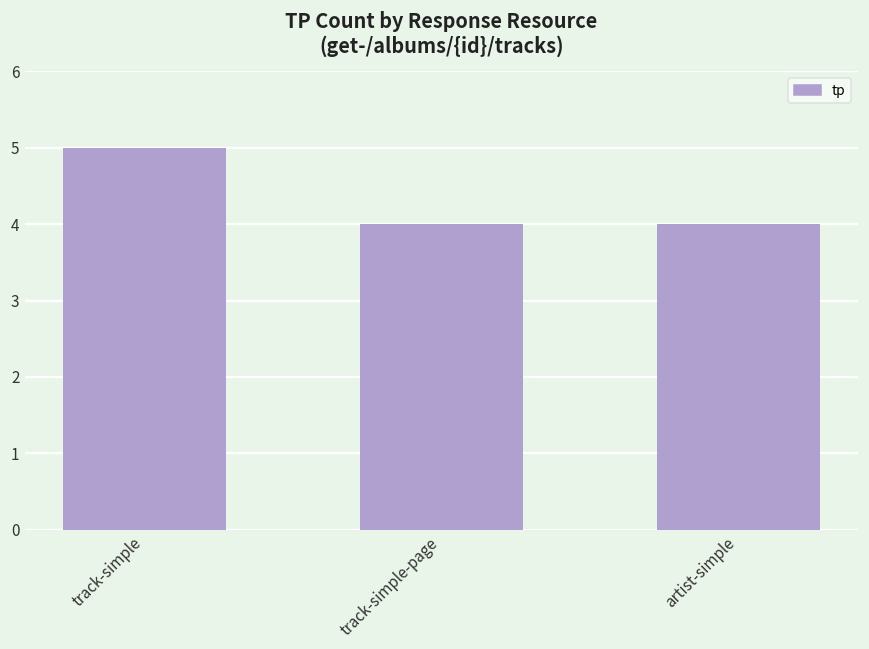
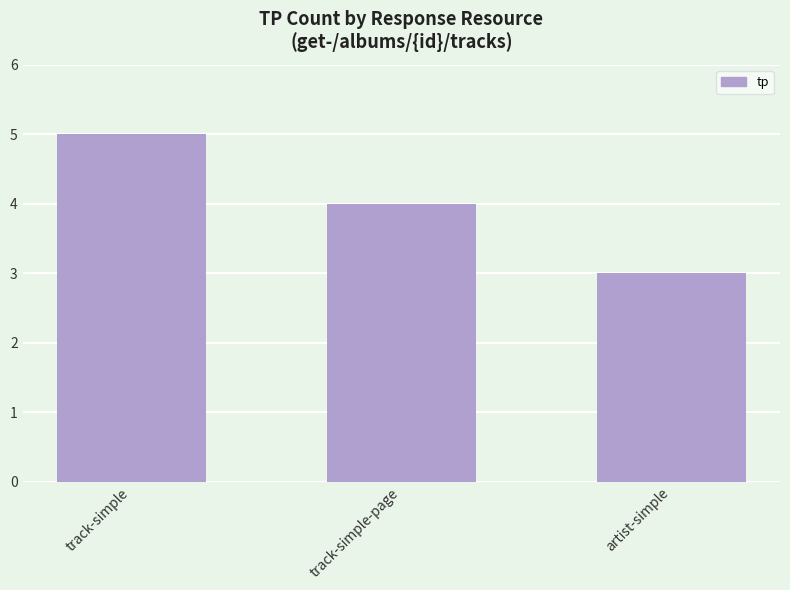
artist-simple: 4 -> 3
